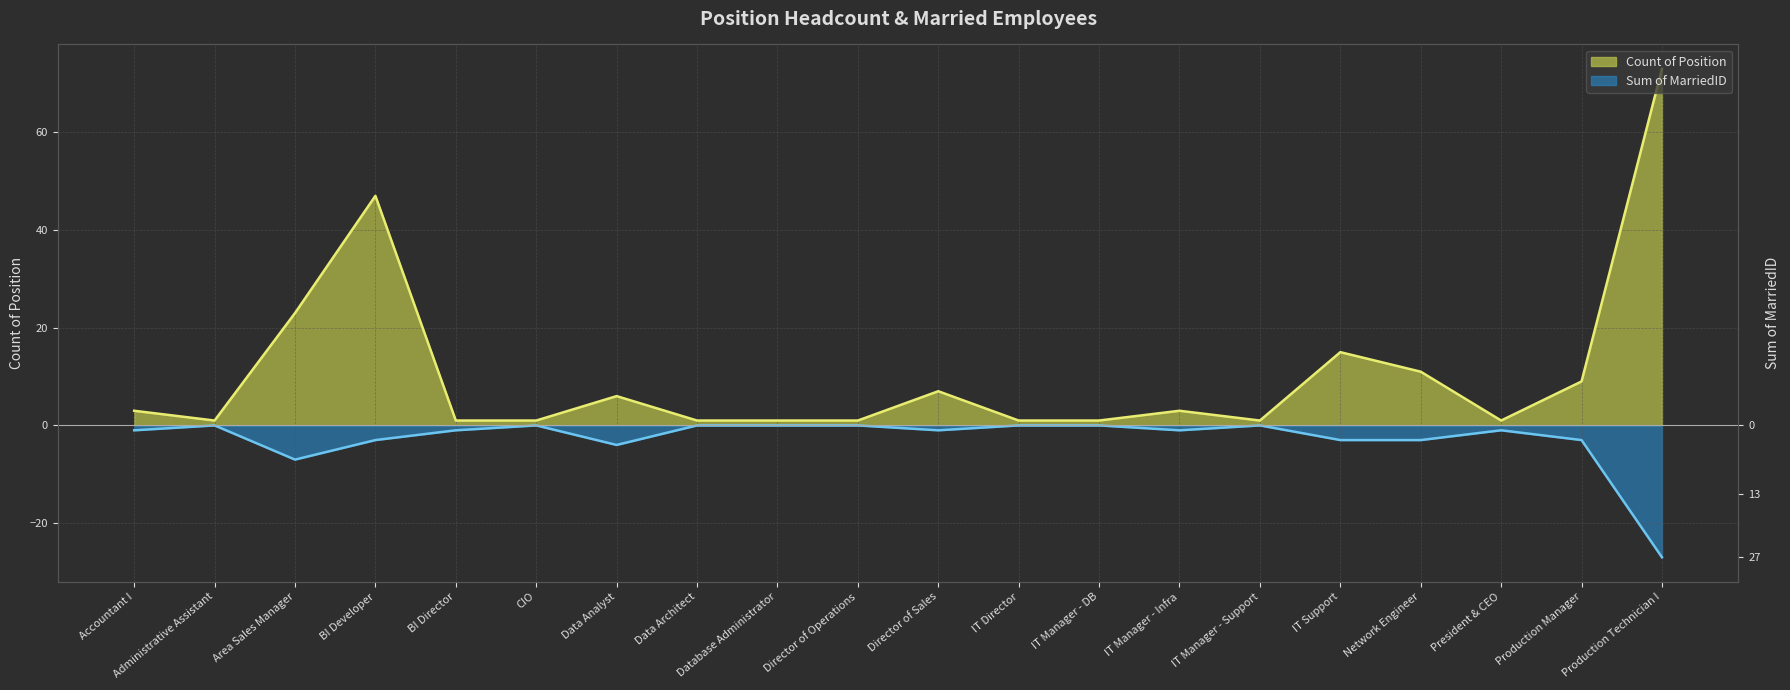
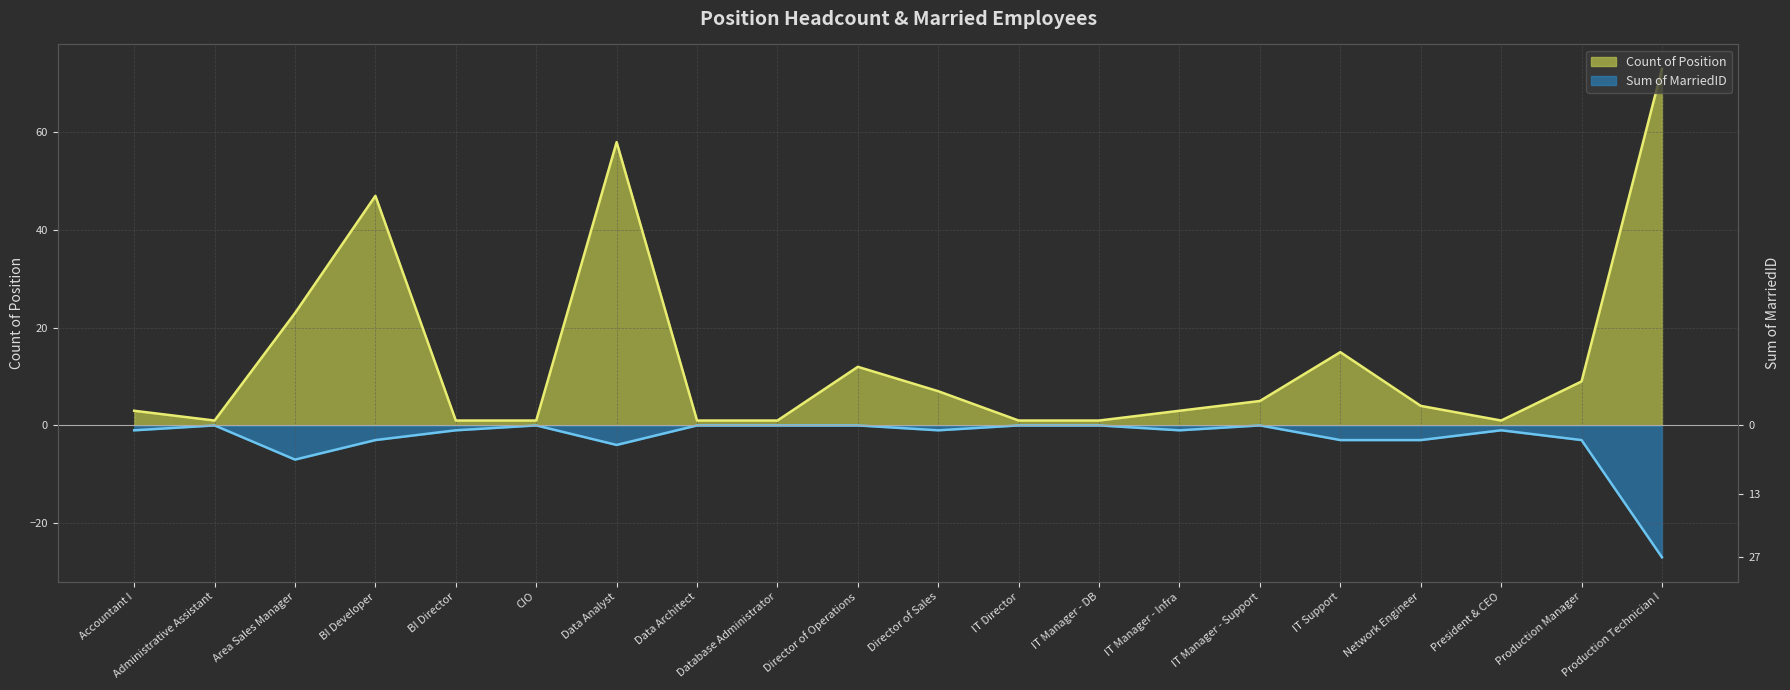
Count of Position, Data Analyst: 6 -> 58
Count of Position, Director of Operations: 1 -> 12
Count of Position, IT Manager - Support: 1 -> 5
Count of Position, Network Engineer: 11 -> 4
